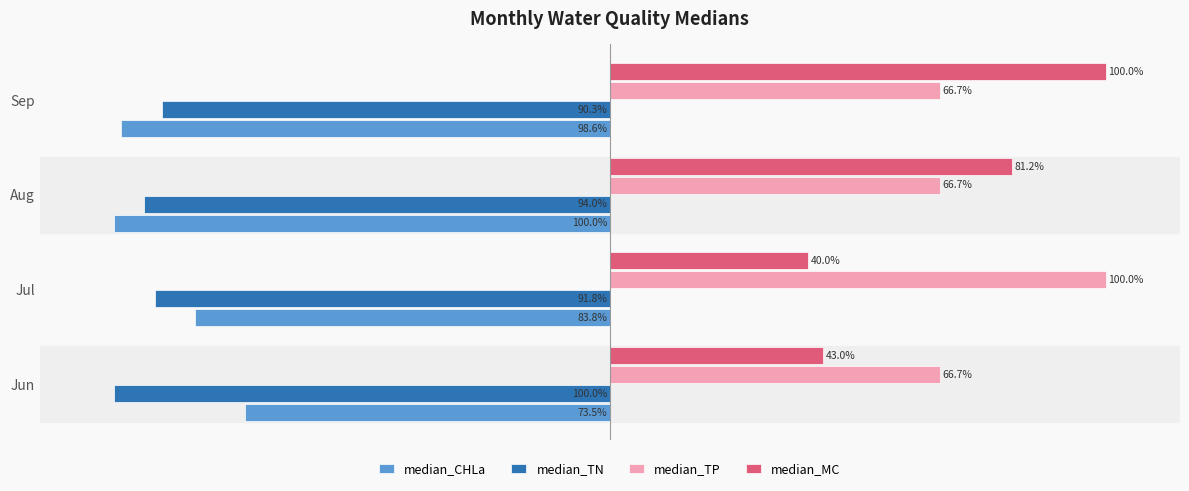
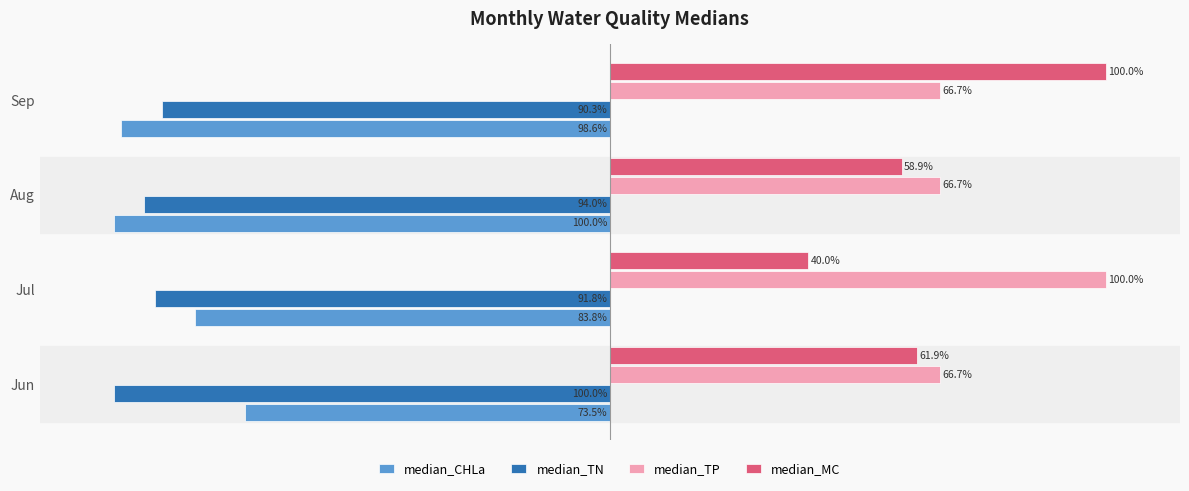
median_MC, Aug: 81.2% -> 58.9%
median_MC, Jun: 43.0% -> 61.9%
